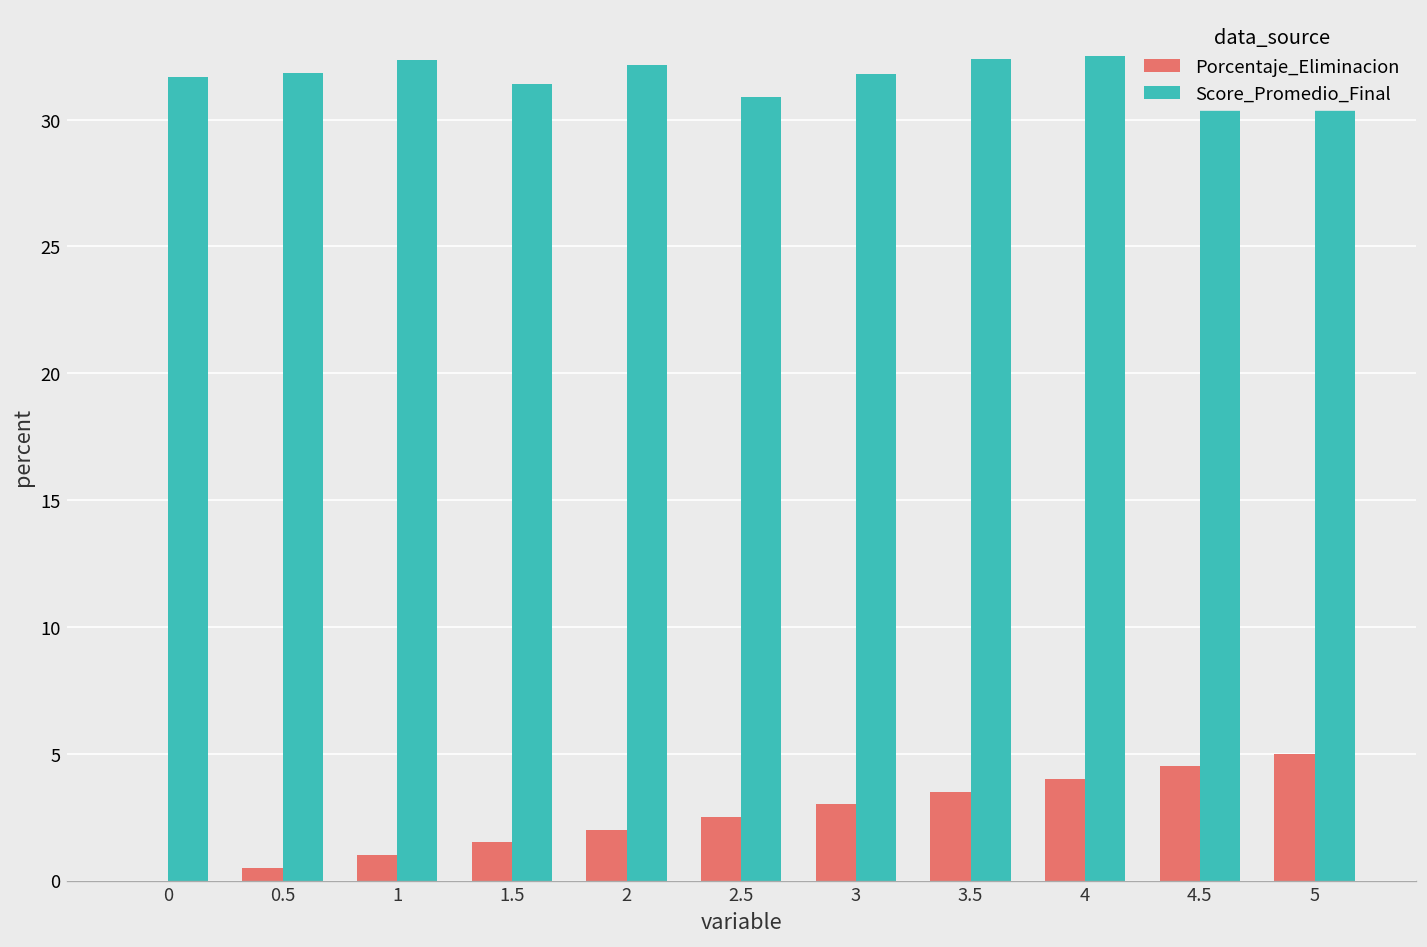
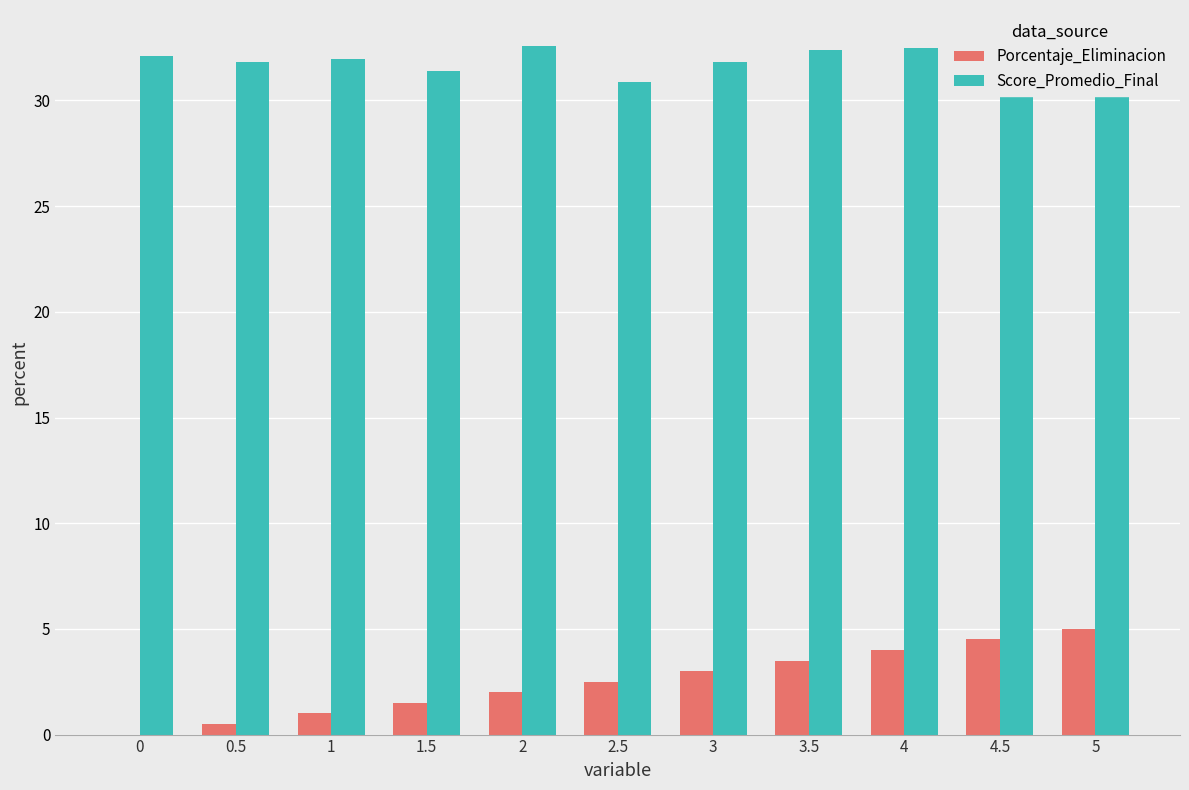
Score_Promedio_Final, 0: 31.7 -> 32.1
Score_Promedio_Final, 1: 32.3 -> 32.0
Score_Promedio_Final, 2: 32.1 -> 32.6
